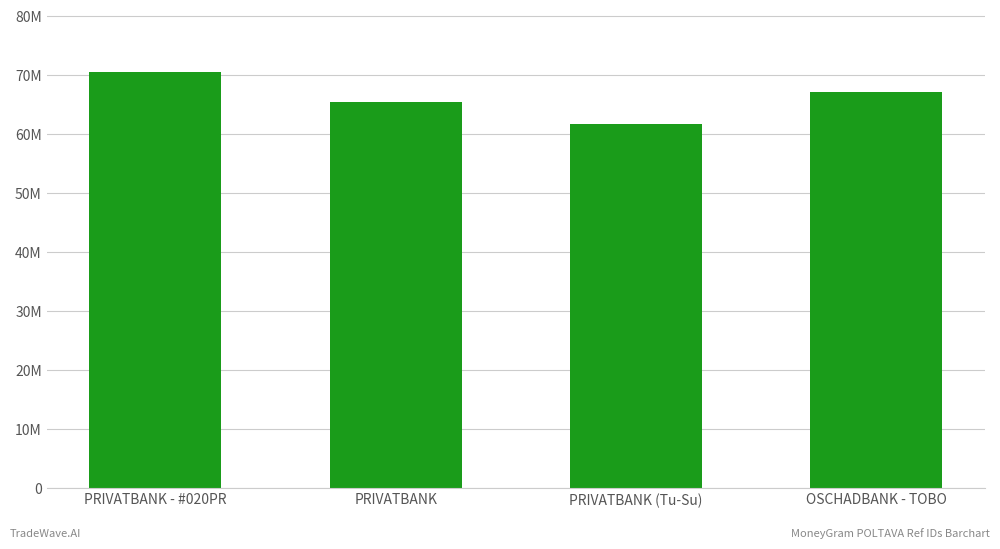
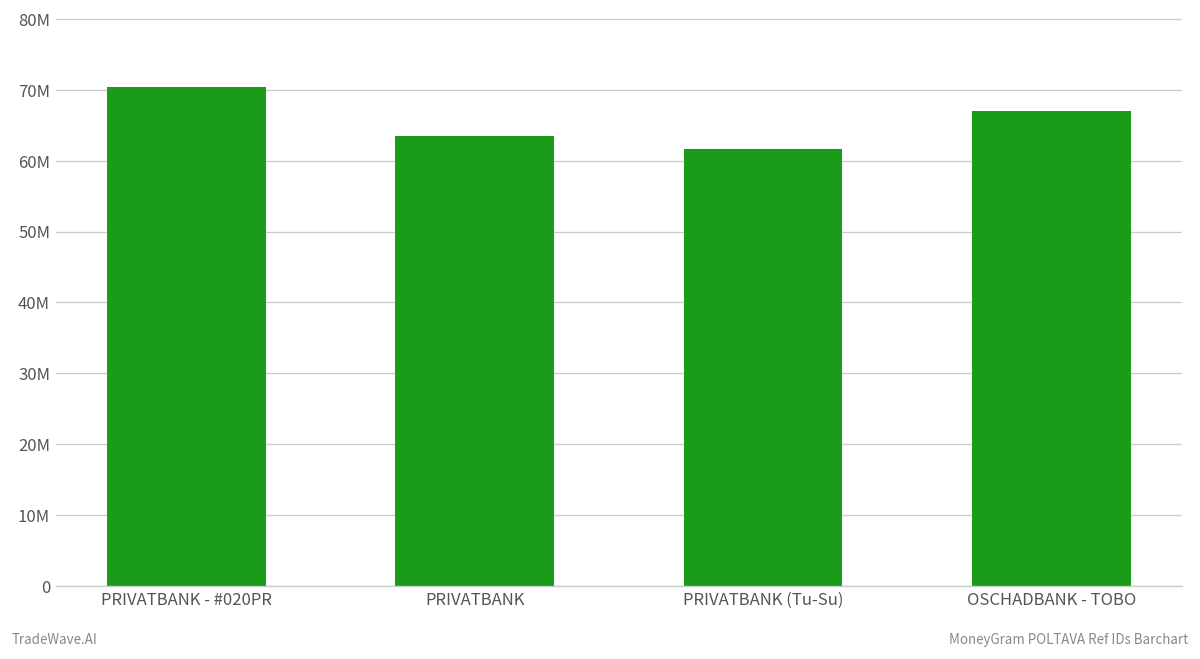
PRIVATBANK: 65000000 -> 63000000
